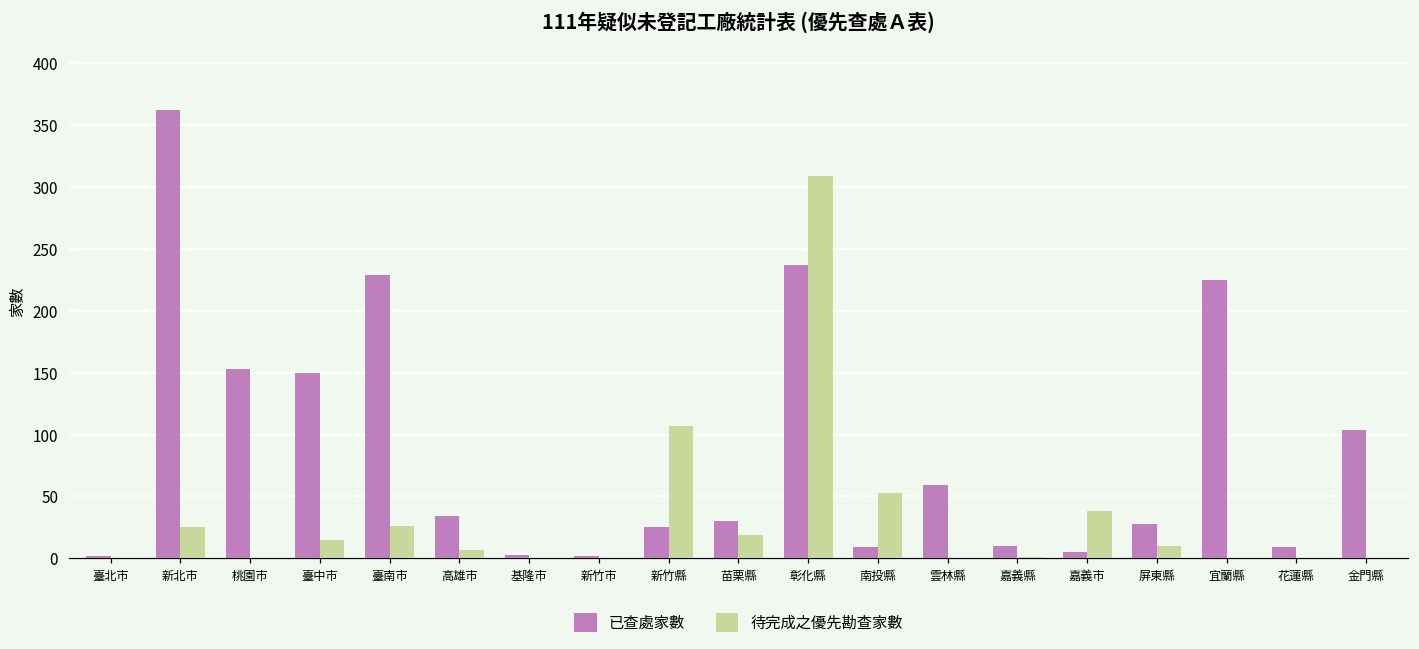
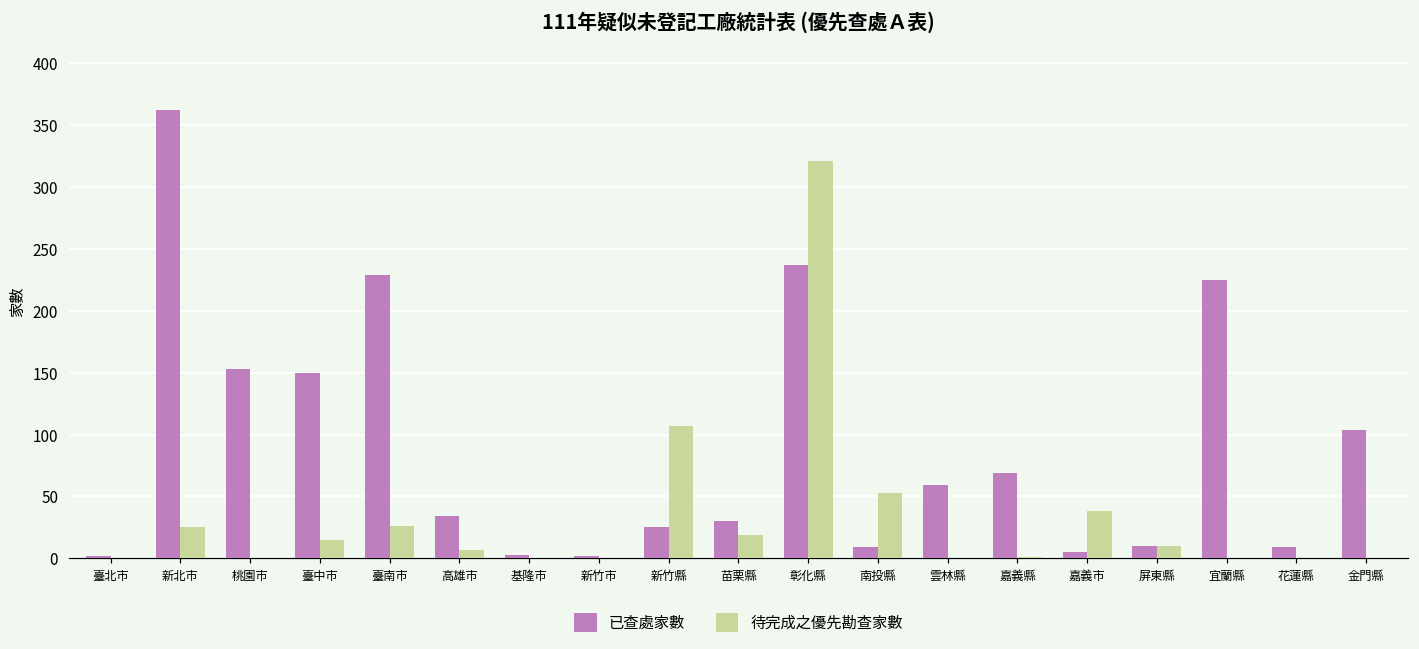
待完成之優先勘查家數, 彰化縣: 309 -> 321
已查處家數, 嘉義縣: 10 -> 69
已查處家數, 屏東縣: 28 -> 10
